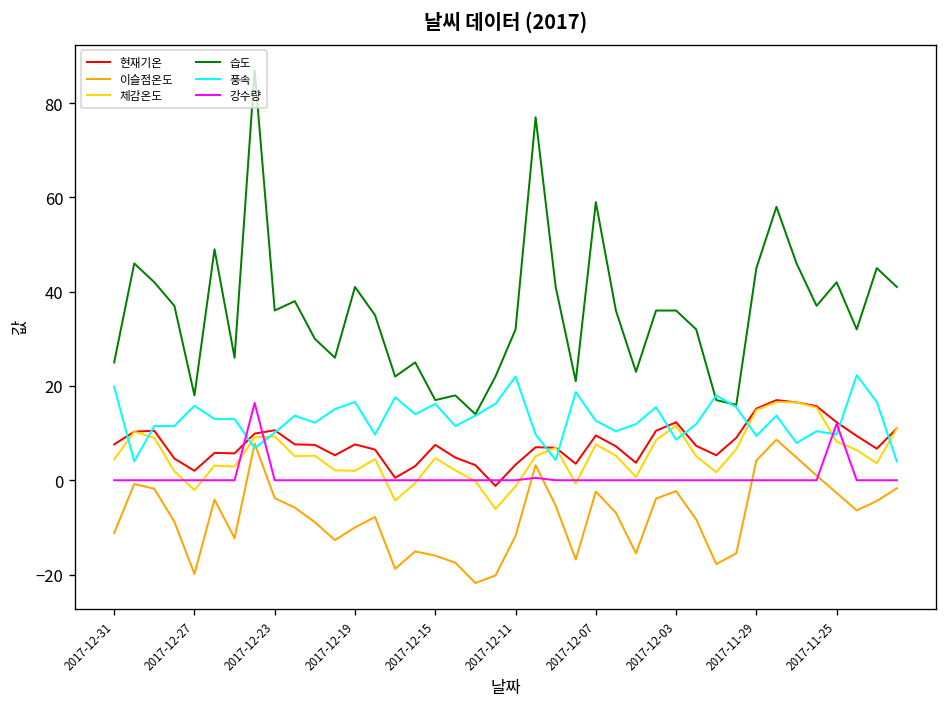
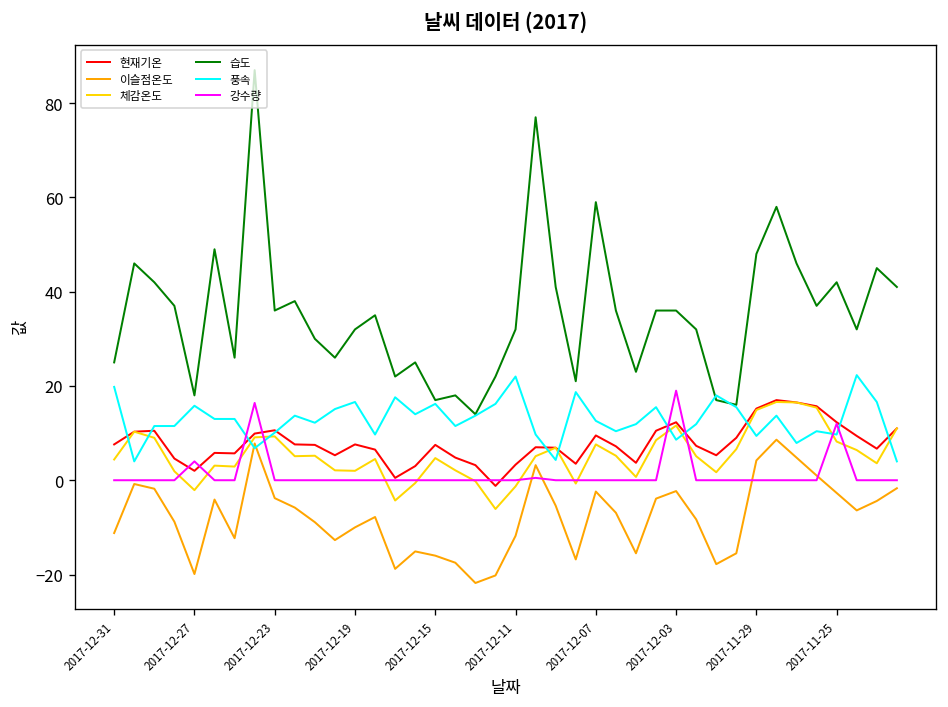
강수량, 2017-12-27: 0 -> 4
습도, 2017-12-19: 41 -> 32
강수량, 2017-12-03: 0 -> 19
습도, 2017-11-29: 45 -> 48
